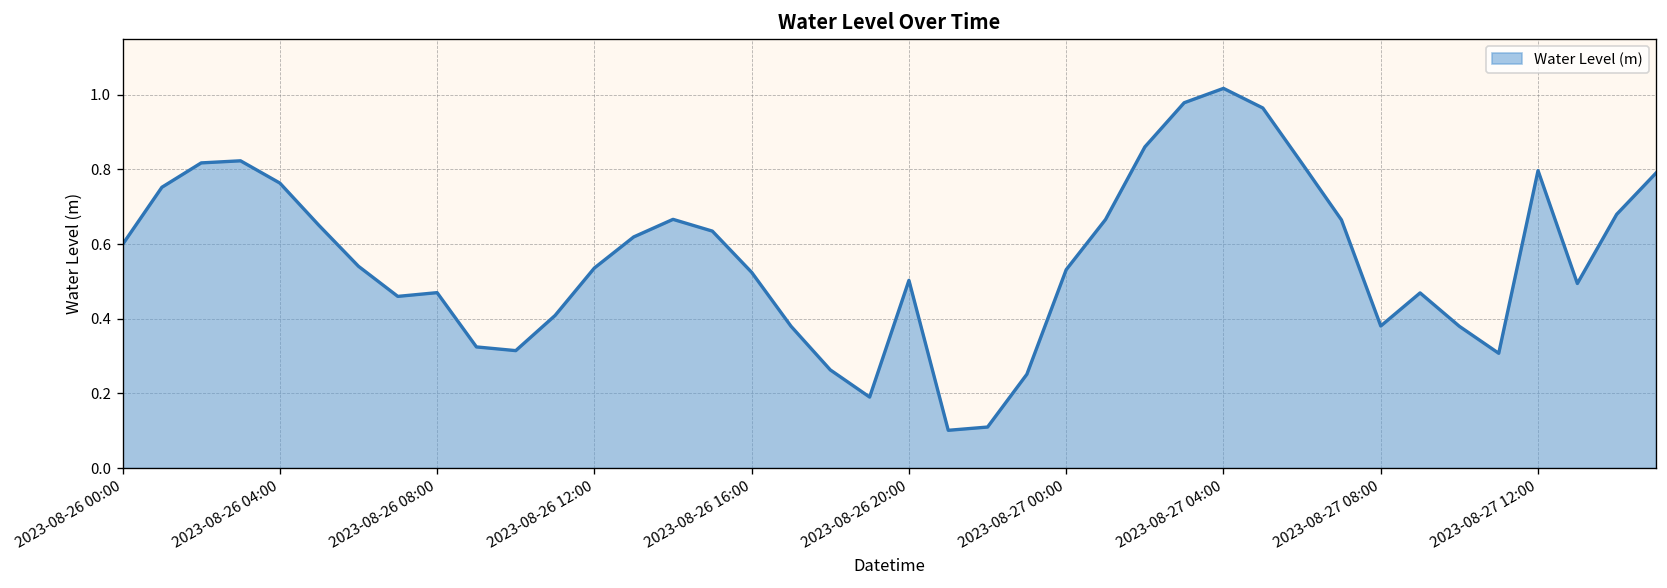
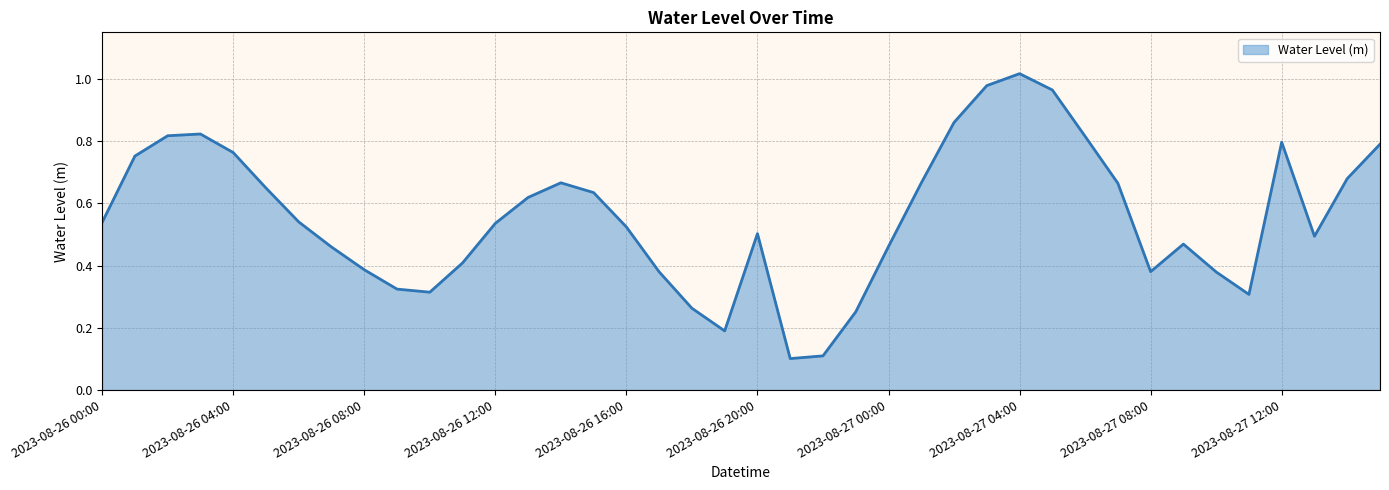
2023-08-26 00:00: 0.60 -> 0.54
2023-08-26 08:00: 0.47 -> 0.39
2023-08-27 00:00: 0.53 -> 0.46
